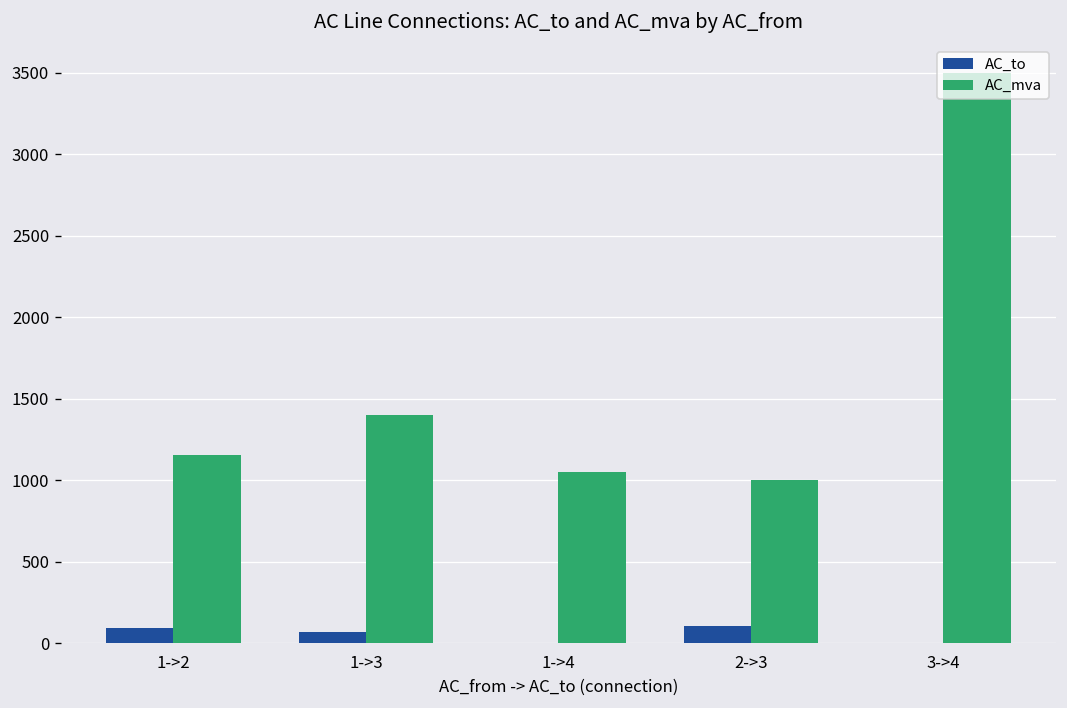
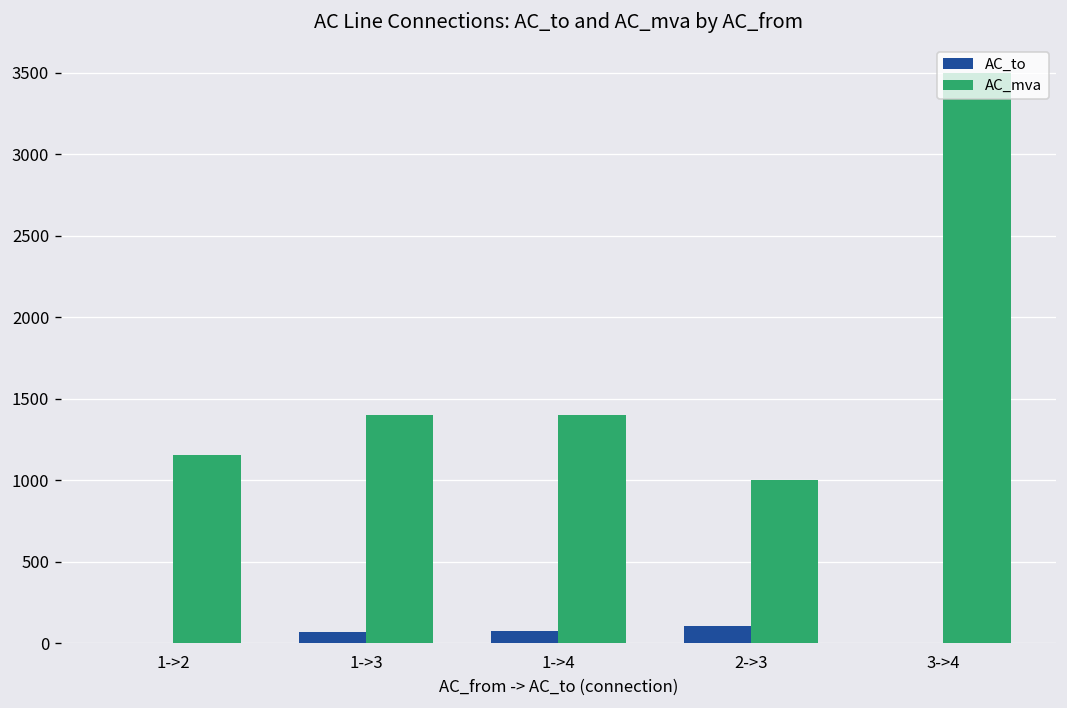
AC_to, 1->2: 100 -> 0
AC_to, 1->4: 0 -> 80
AC_mva, 1->4: 1050 -> 1400
